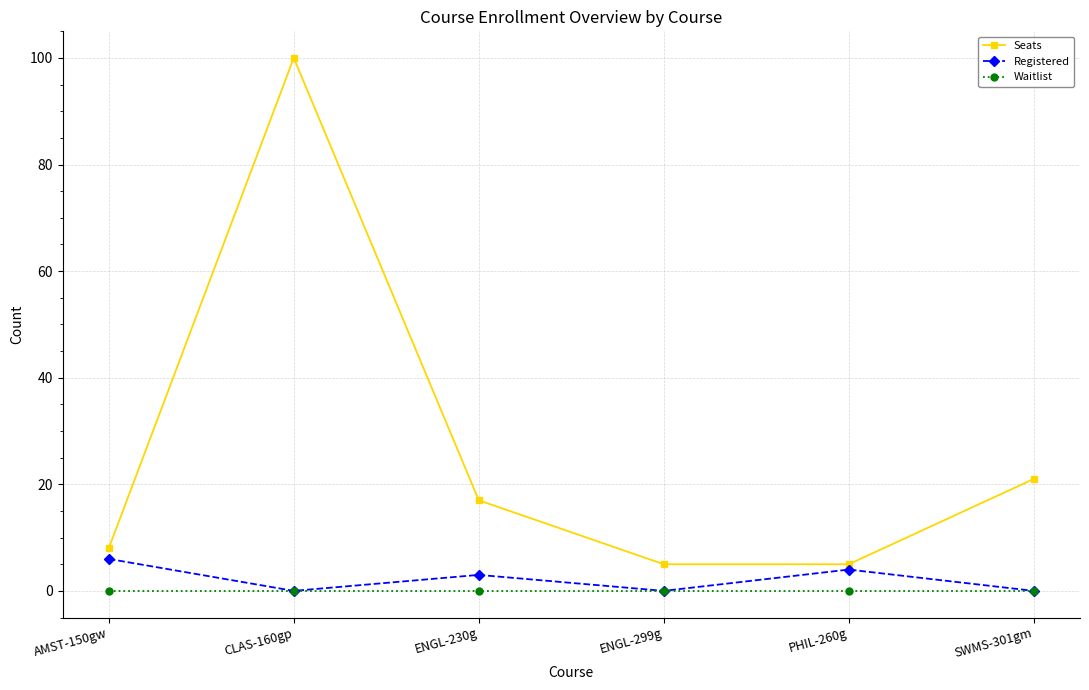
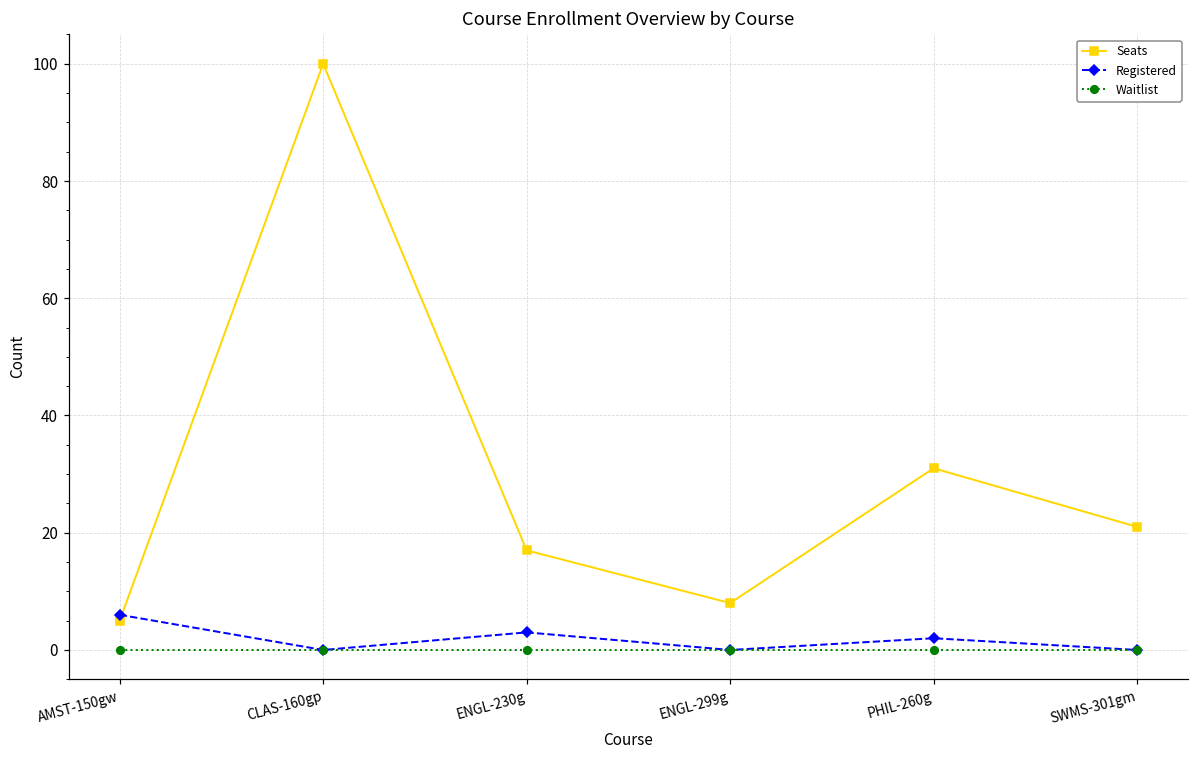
Seats, AMST-150gw: 8 -> 5
Seats, ENGL-299g: 5 -> 8
Seats, PHIL-260g: 5 -> 31
Registered, PHIL-260g: 4 -> 2
